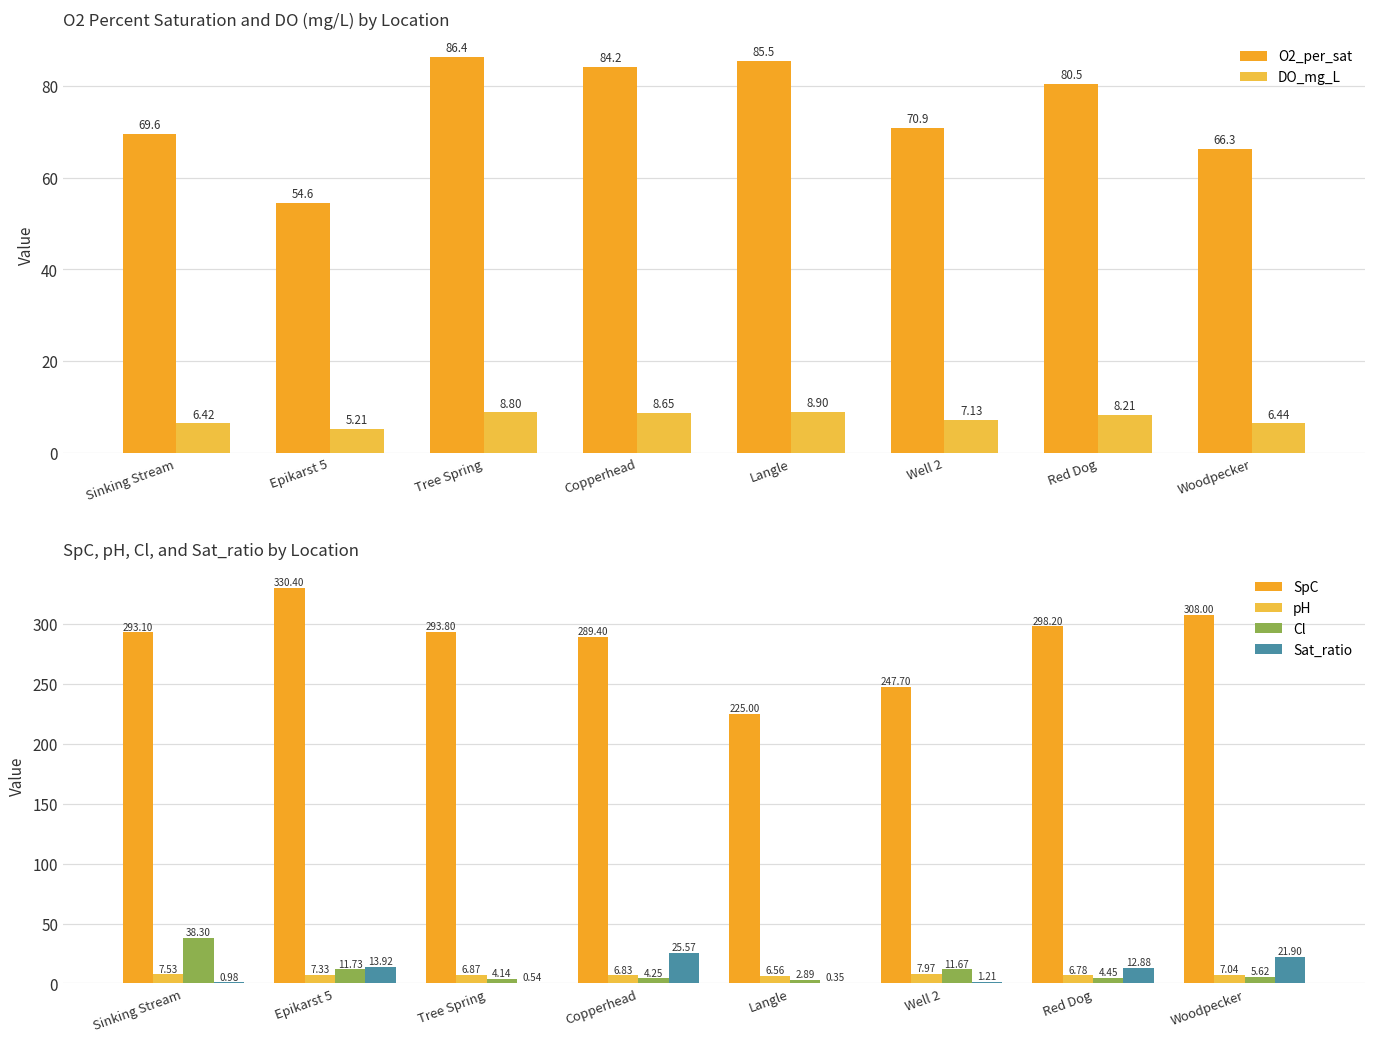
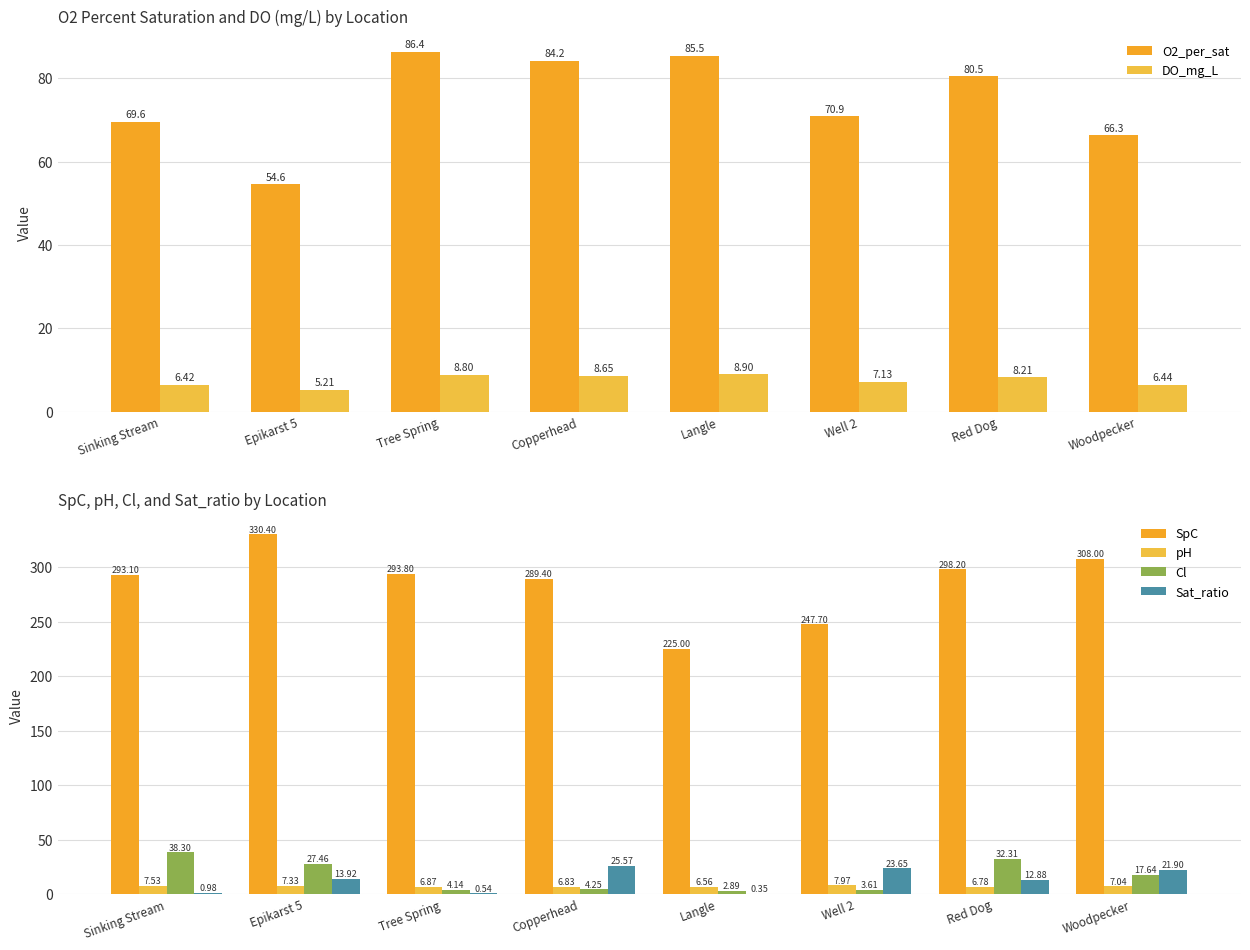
SpC, pH, Cl, and Sat_ratio by Location, Cl, Epikarst 5: 11.73 -> 27.46
SpC, pH, Cl, and Sat_ratio by Location, Cl, Well 2: 11.67 -> 3.61
SpC, pH, Cl, and Sat_ratio by Location, Sat_ratio, Well 2: 1.21 -> 23.65
SpC, pH, Cl, and Sat_ratio by Location, Cl, Red Dog: 4.45 -> 32.31
SpC, pH, Cl, and Sat_ratio by Location, Cl, Woodpecker: 5.62 -> 17.64
